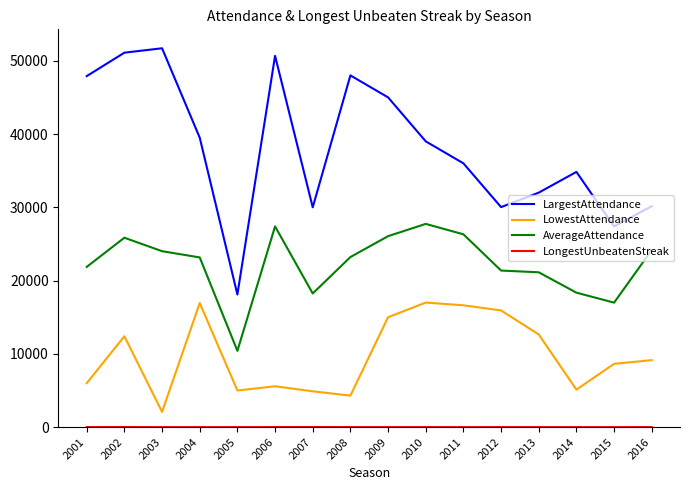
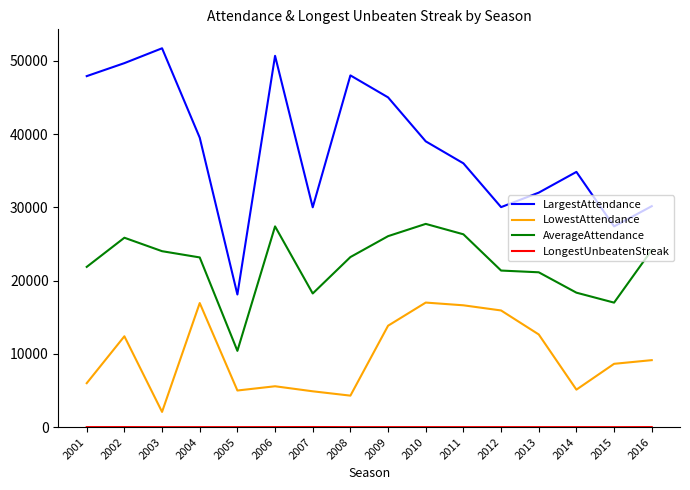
LargestAttendance, 2002: 51000 -> 50000
LowestAttendance, 2009: 15000 -> 14000
